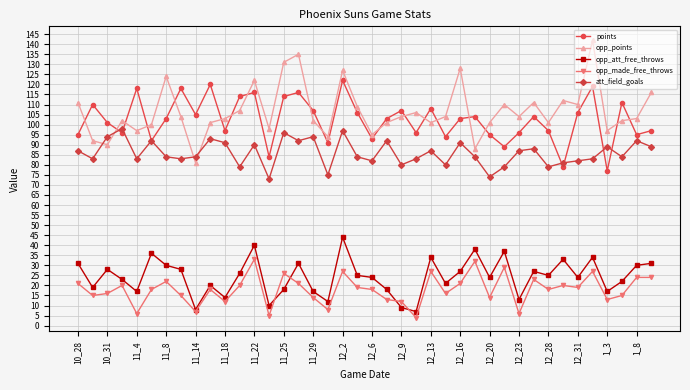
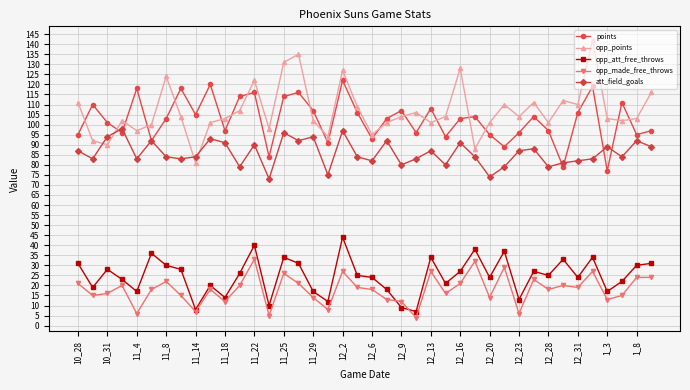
opp_att_free_throws, 11_25: 18 -> 34
opp_points, 1_3: 97 -> 103
